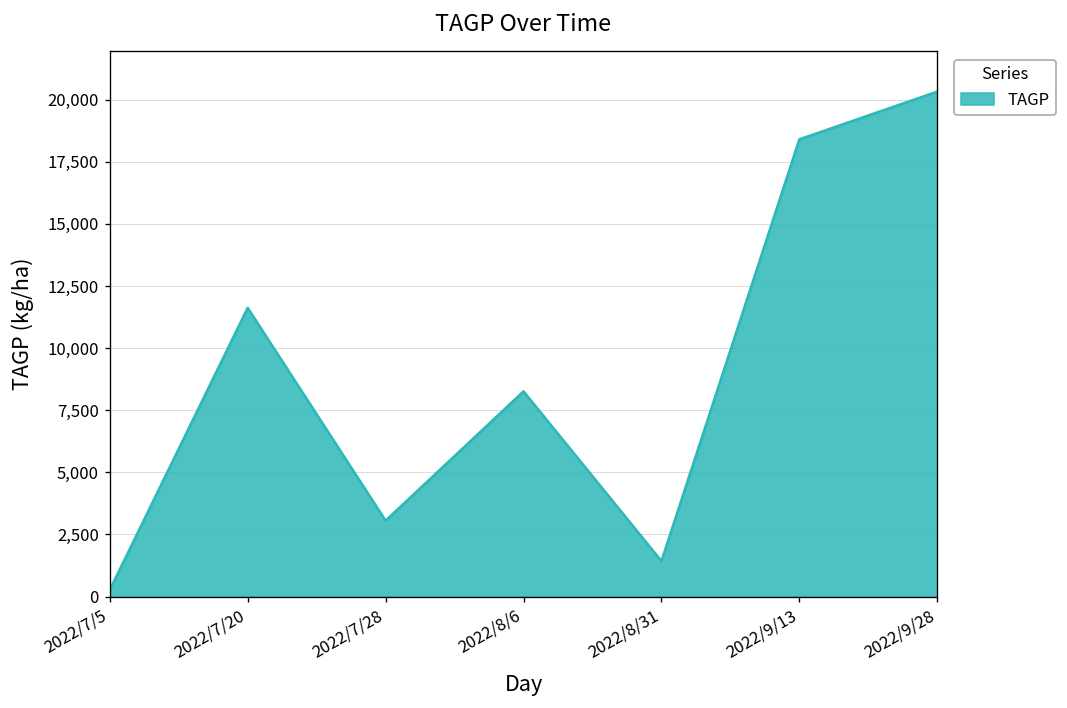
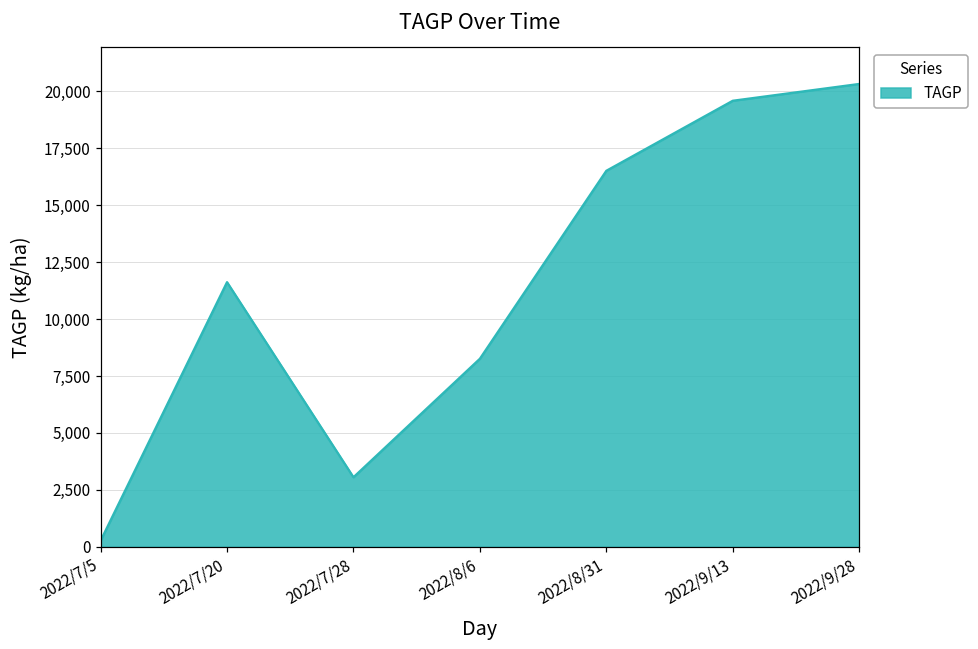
2022/8/31: 1,400 -> 16,500
2022/9/13: 18,400 -> 19,600
